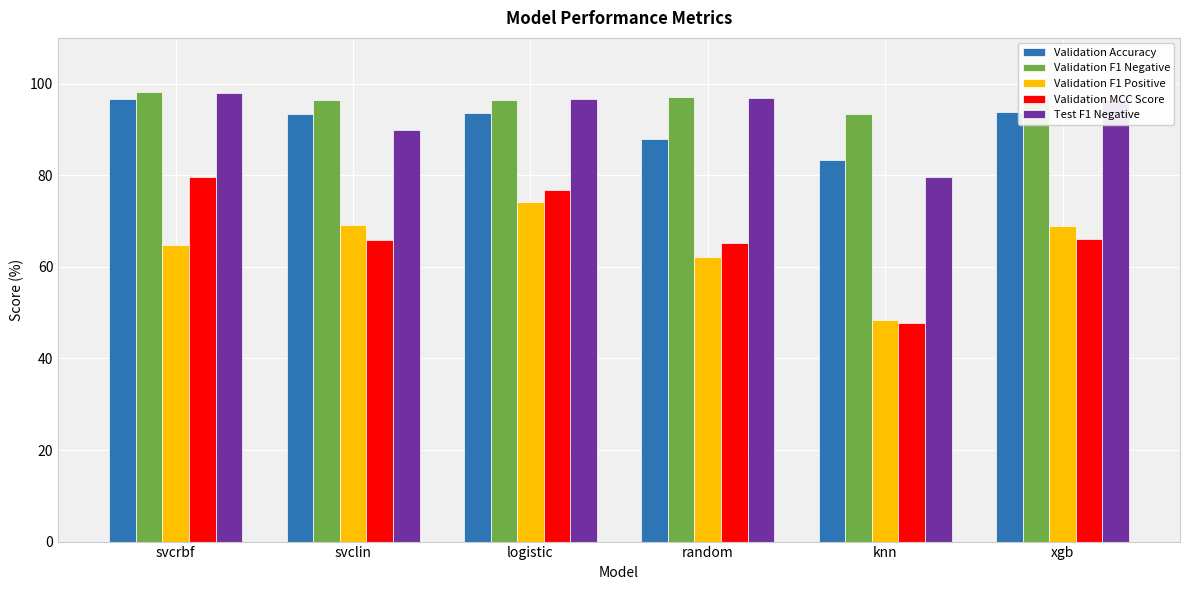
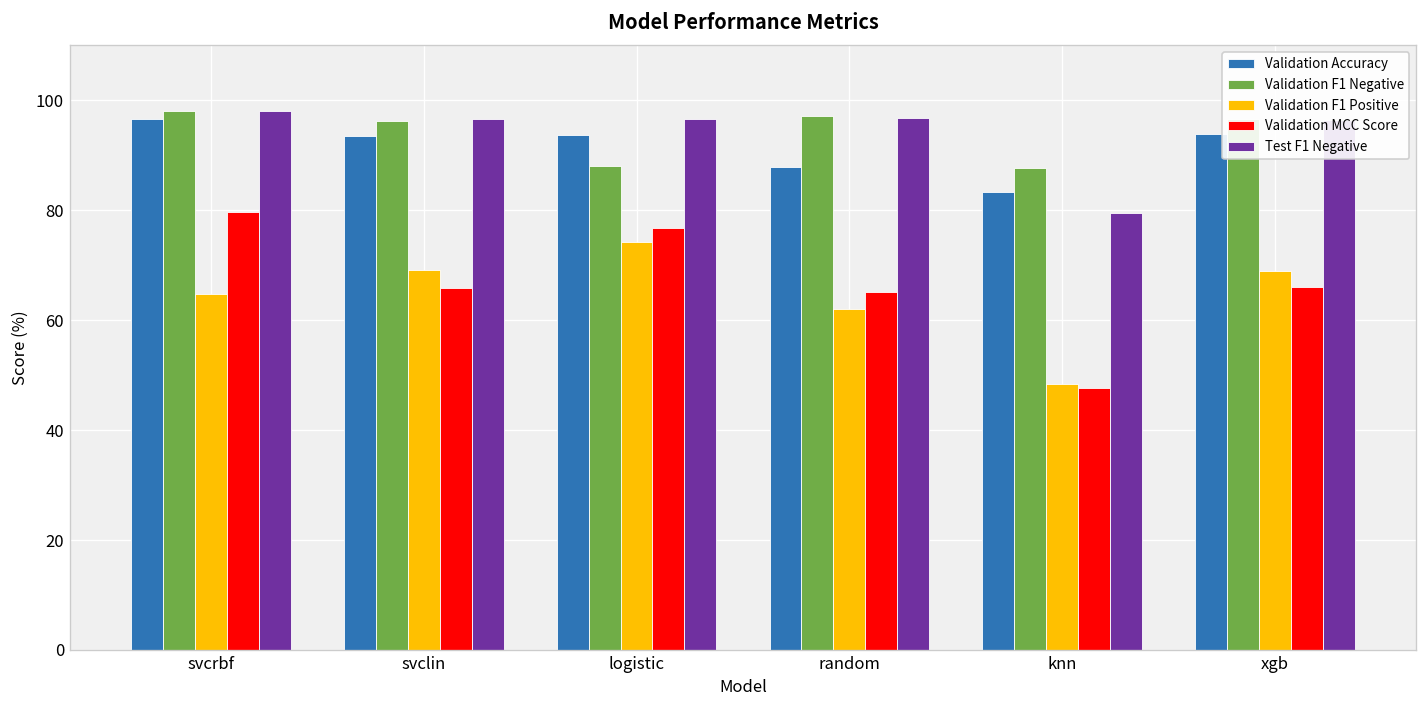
Test F1 Negative, svclin: 90 -> 97
Validation F1 Negative, logistic: 96 -> 88
Validation F1 Negative, knn: 93 -> 88
